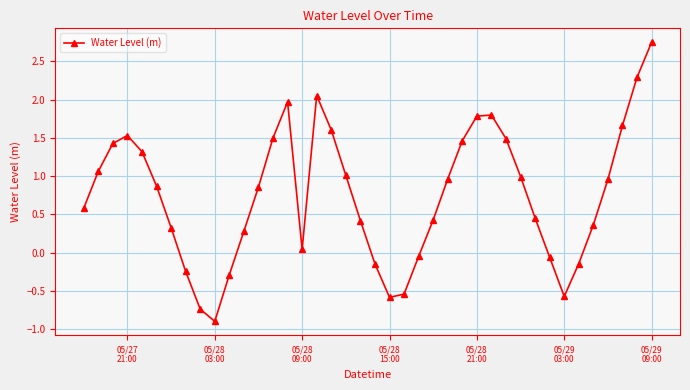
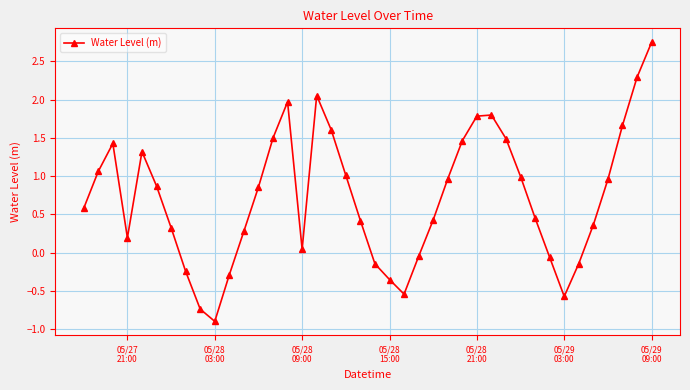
05/27 21:00: 1.5 -> 0.2
05/28 15:00: -0.6 -> -0.4
